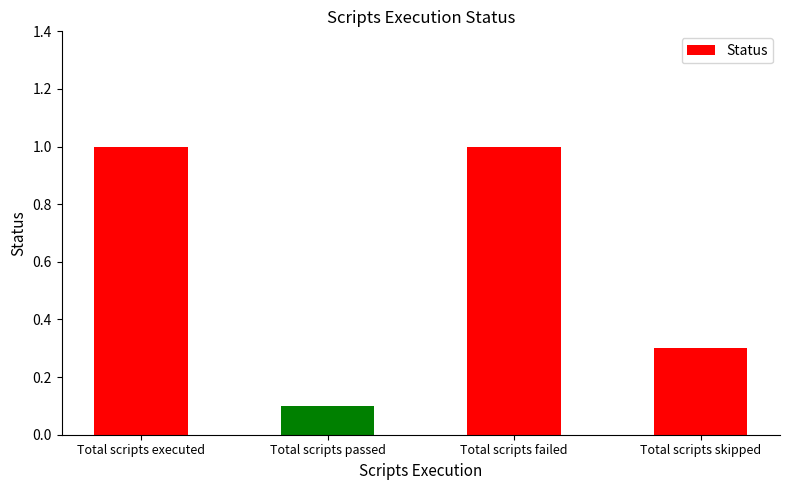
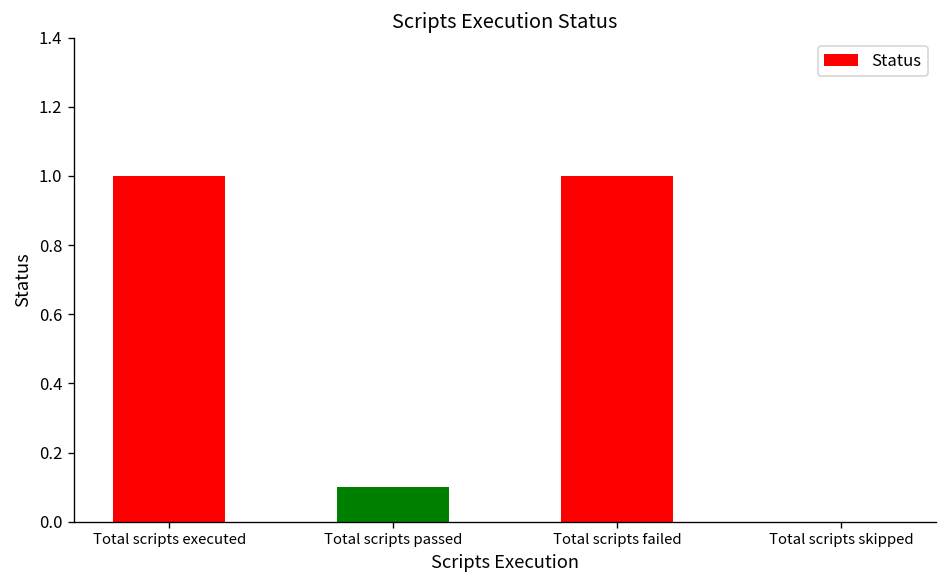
Total scripts skipped: 0.3 -> 0.0
